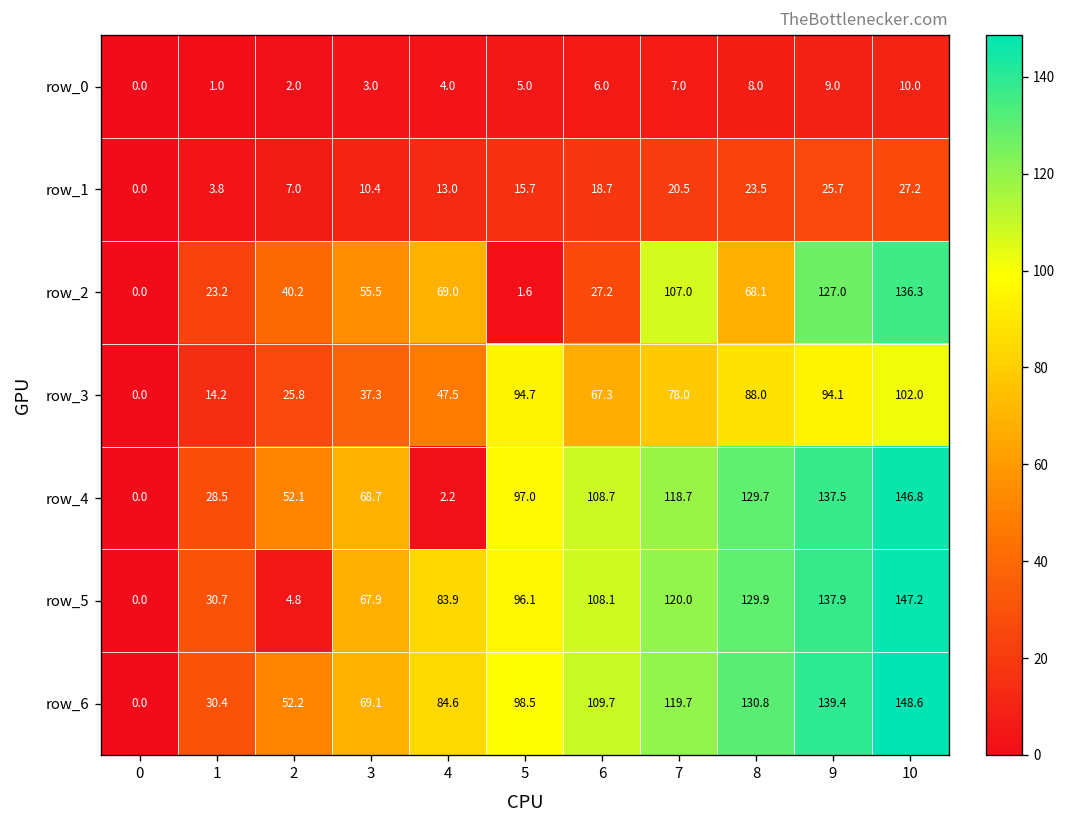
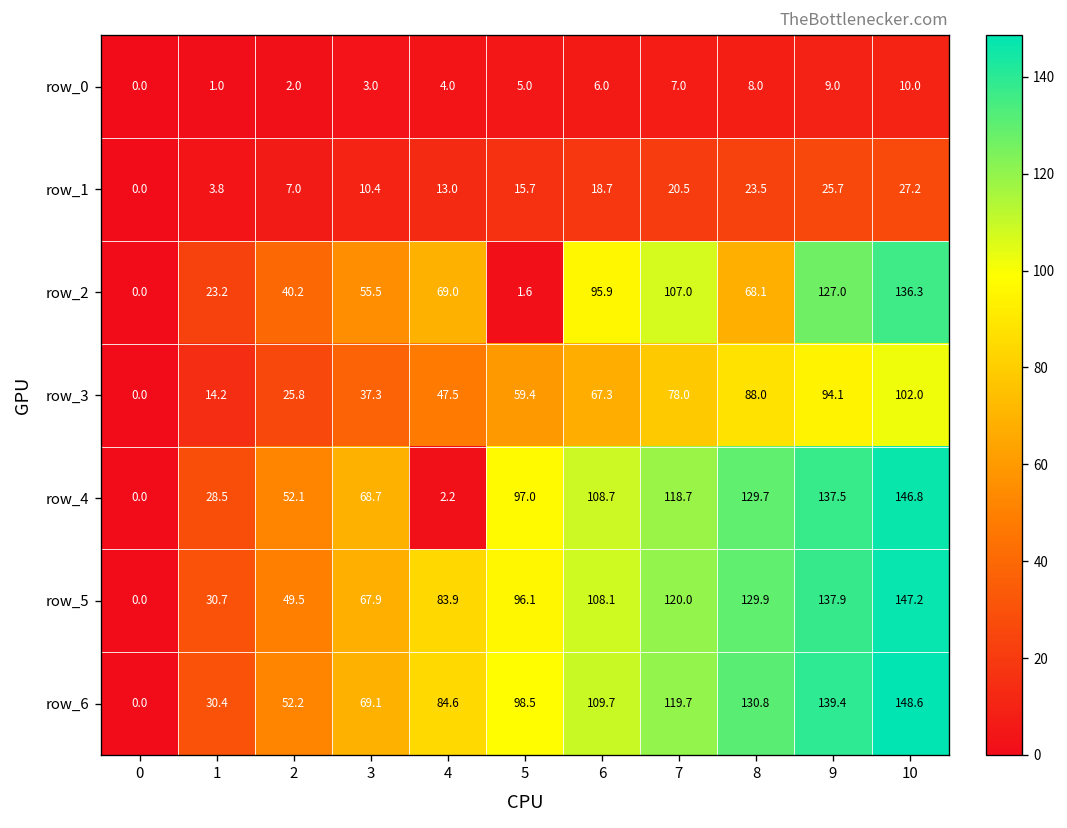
row_2, 6: 27.2 -> 95.9
row_3, 5: 94.7 -> 59.4
row_5, 2: 4.8 -> 49.5
